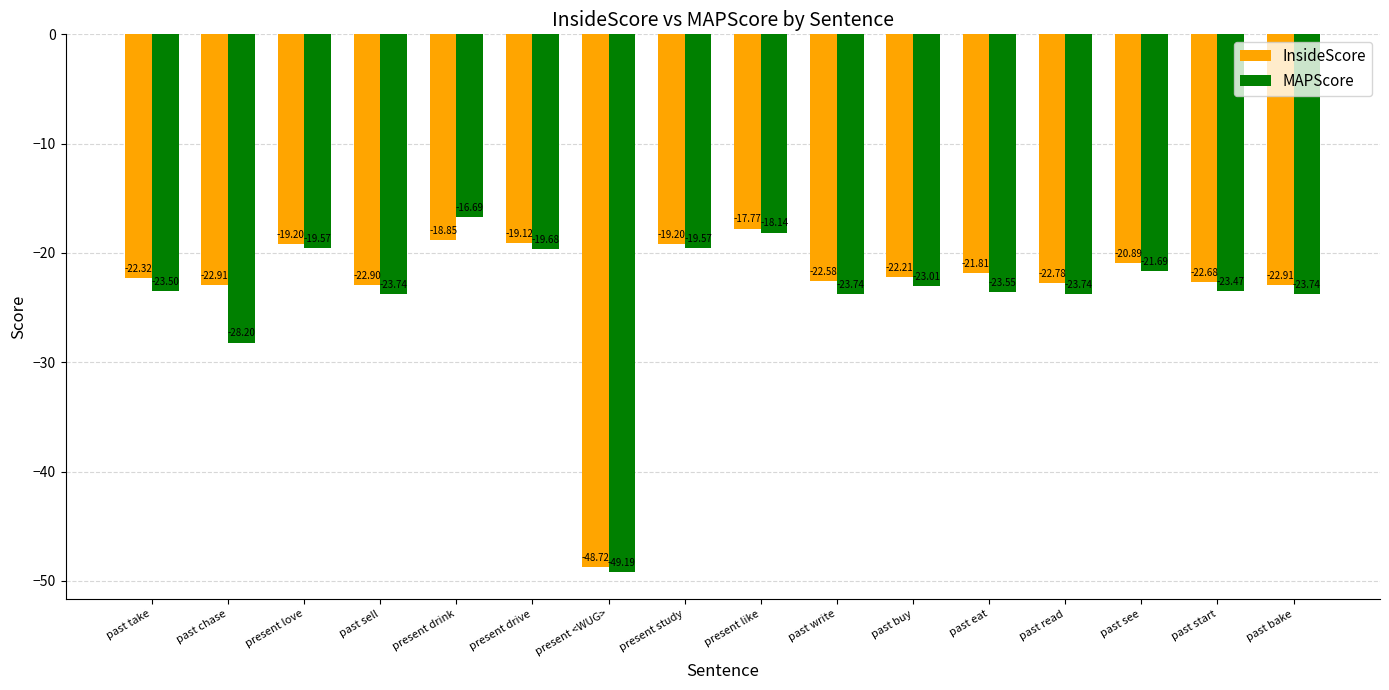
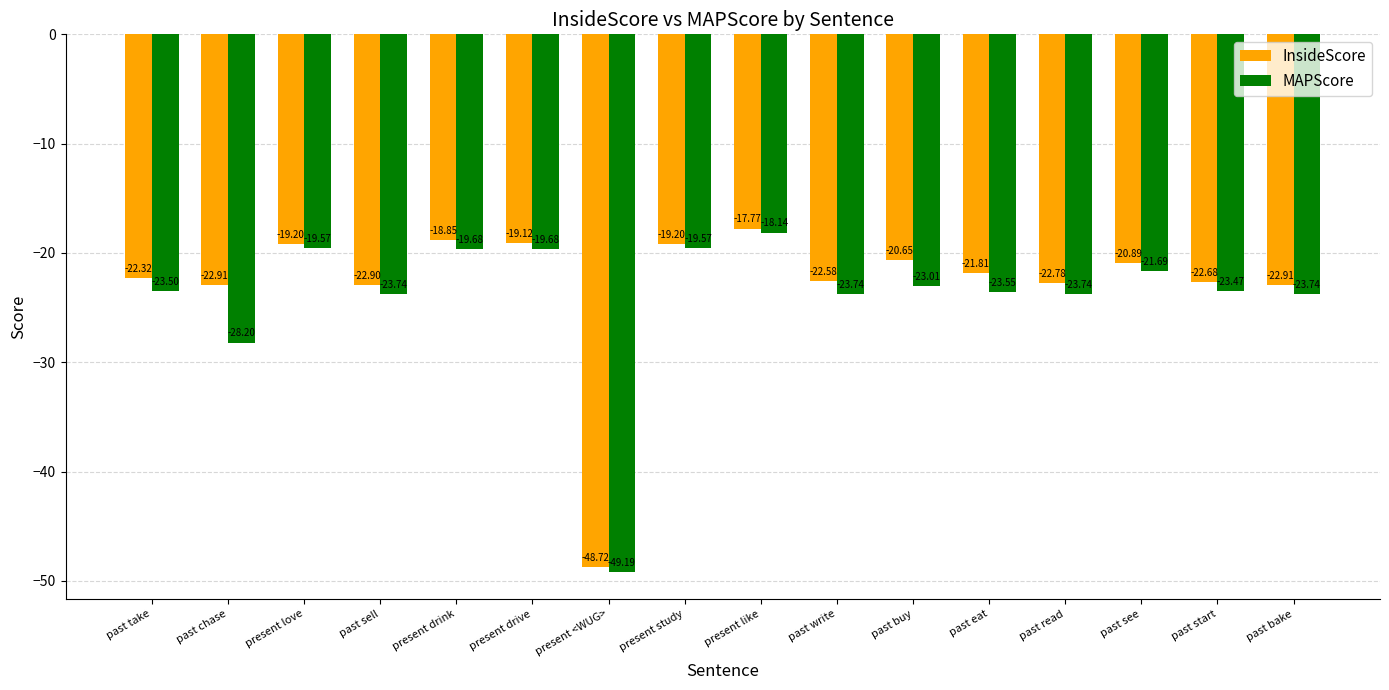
MAPScore, present drink: -16.69 -> -19.68
InsideScore, past buy: -22.21 -> -20.65
